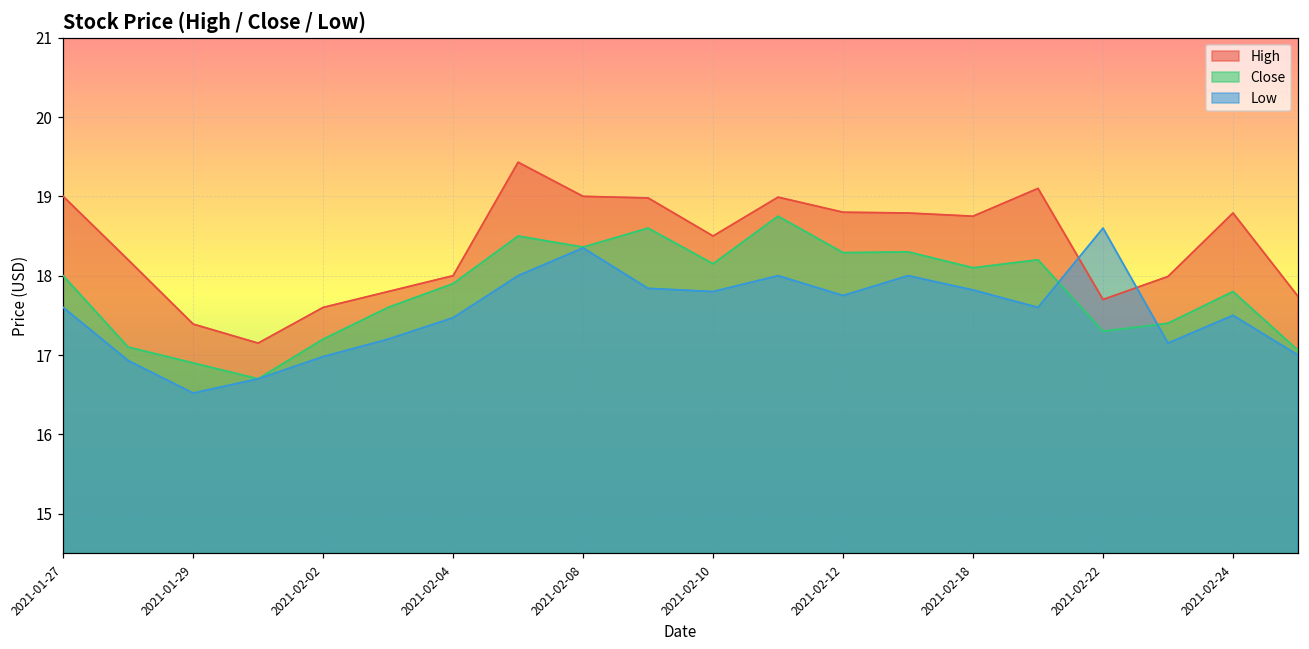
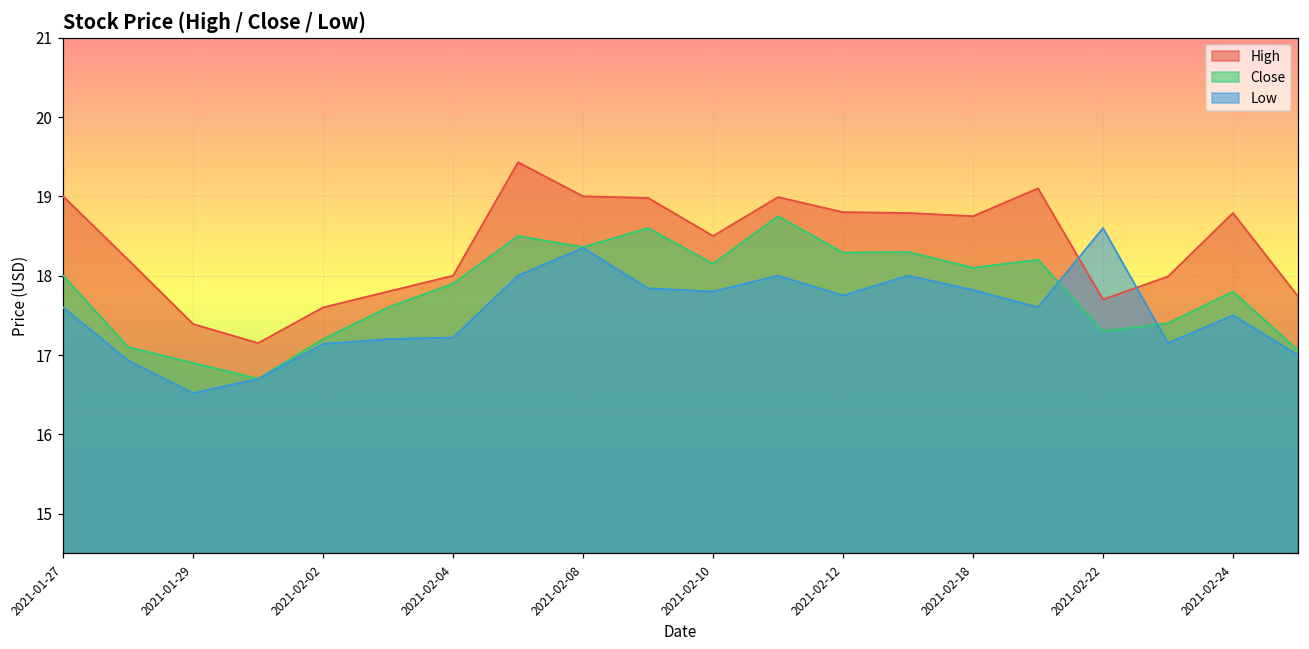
Low, 2021-02-02: 17.0 -> 17.1
Low, 2021-02-04: 17.5 -> 17.2
